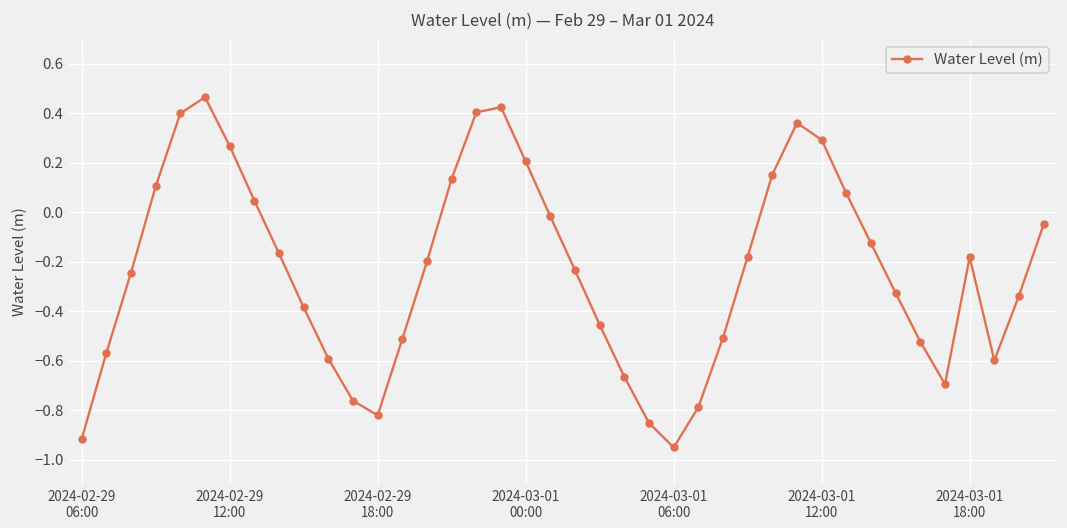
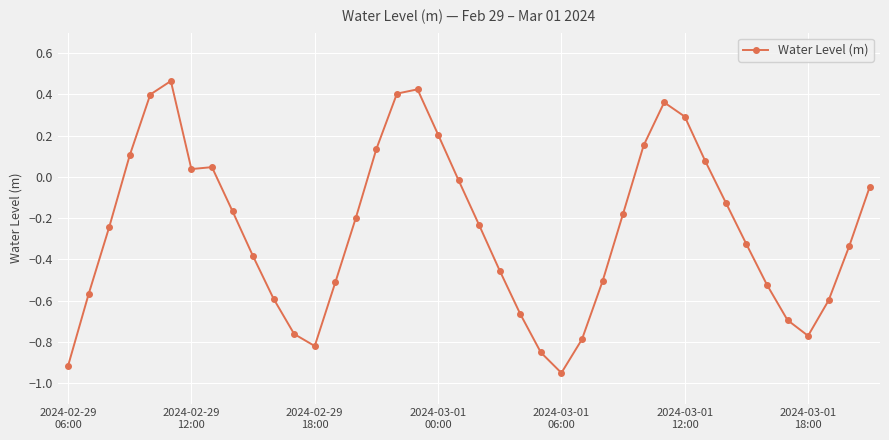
2024-02-29 12:00: 0.27 -> 0.04
2024-03-01 18:00: -0.18 -> -0.77
